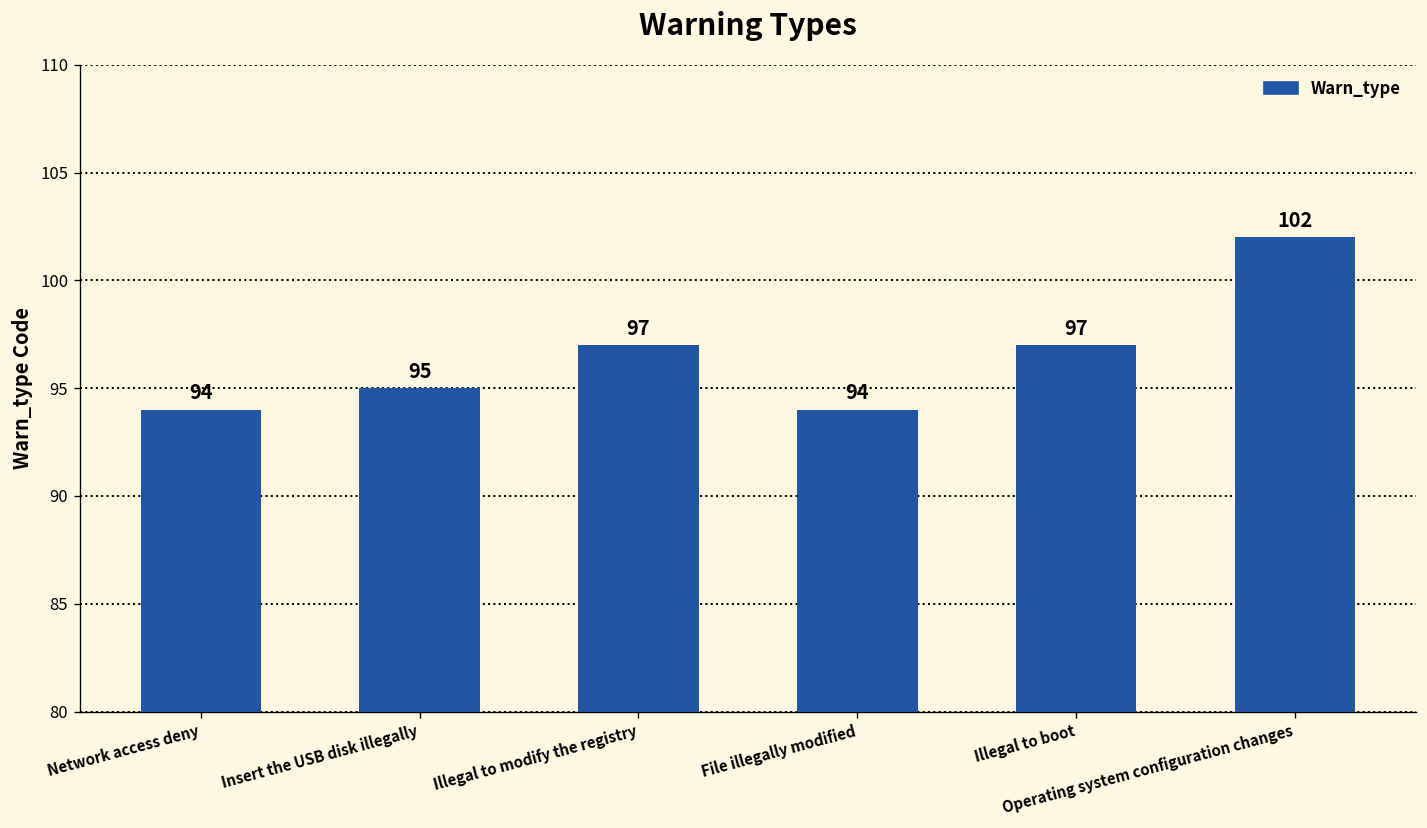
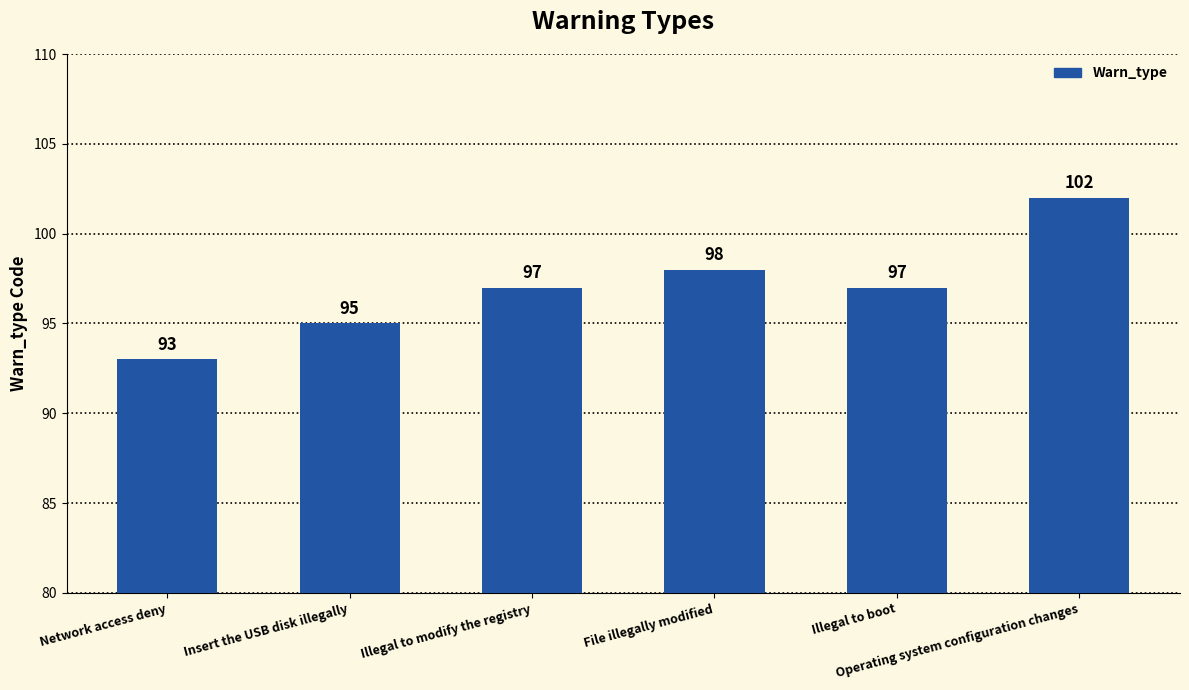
Network access deny: 94 -> 93
File illegally modified: 94 -> 98
